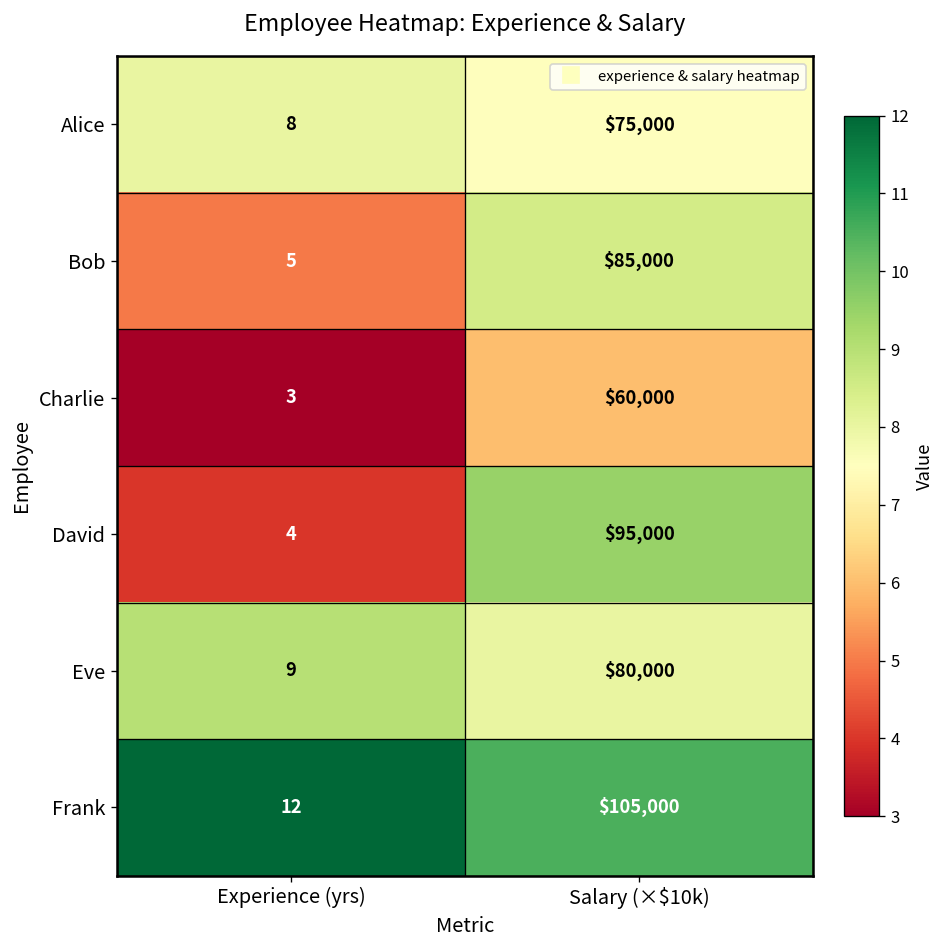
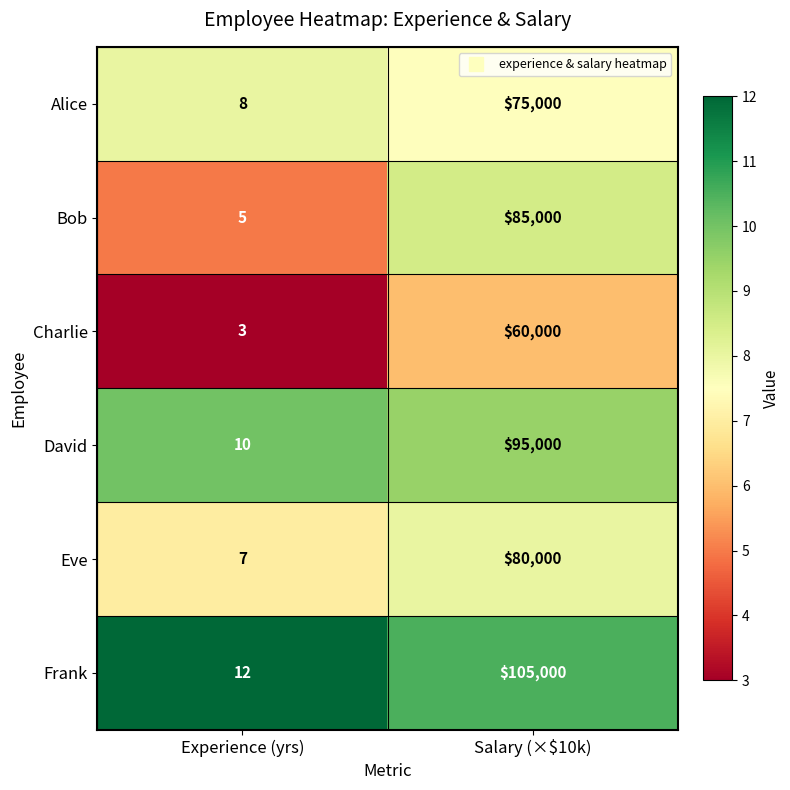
David, Experience (yrs): 4 -> 10
Eve, Experience (yrs): 9 -> 7
